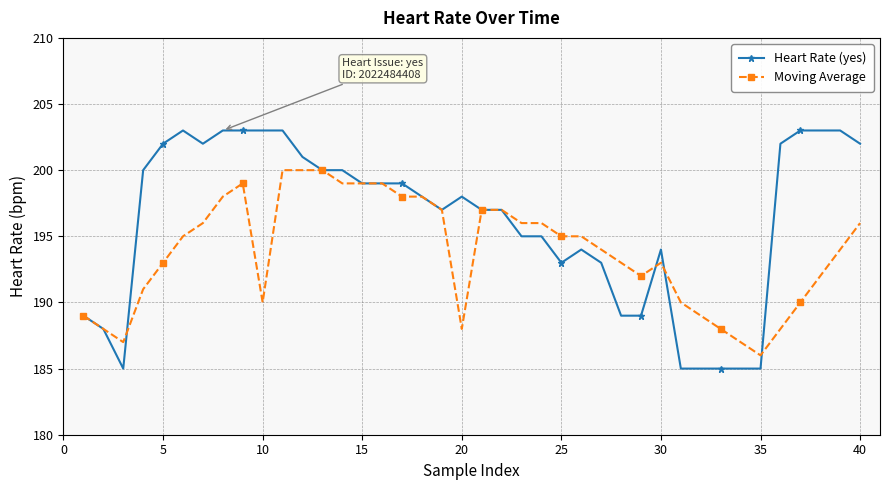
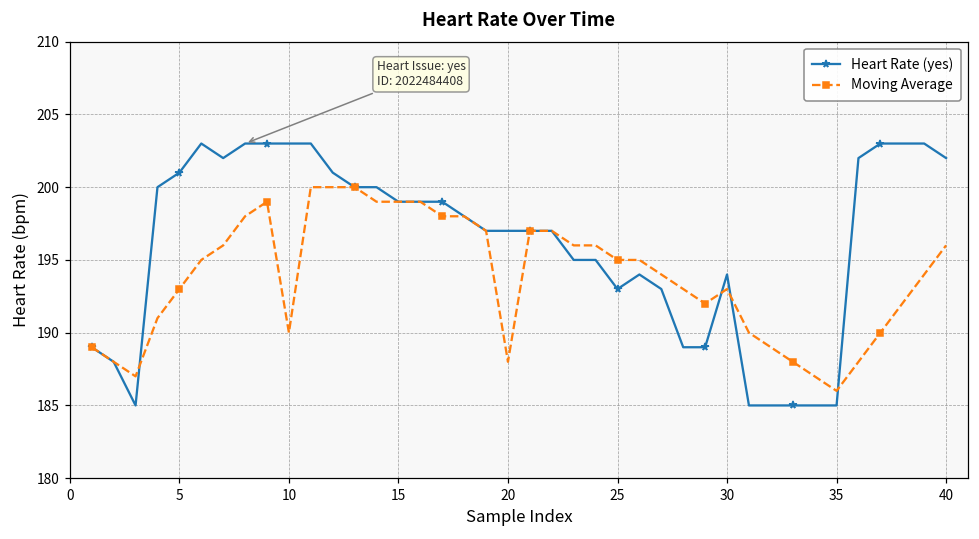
Heart Rate (yes), 5: 202 -> 201
Heart Rate (yes), 20: 198 -> 197
